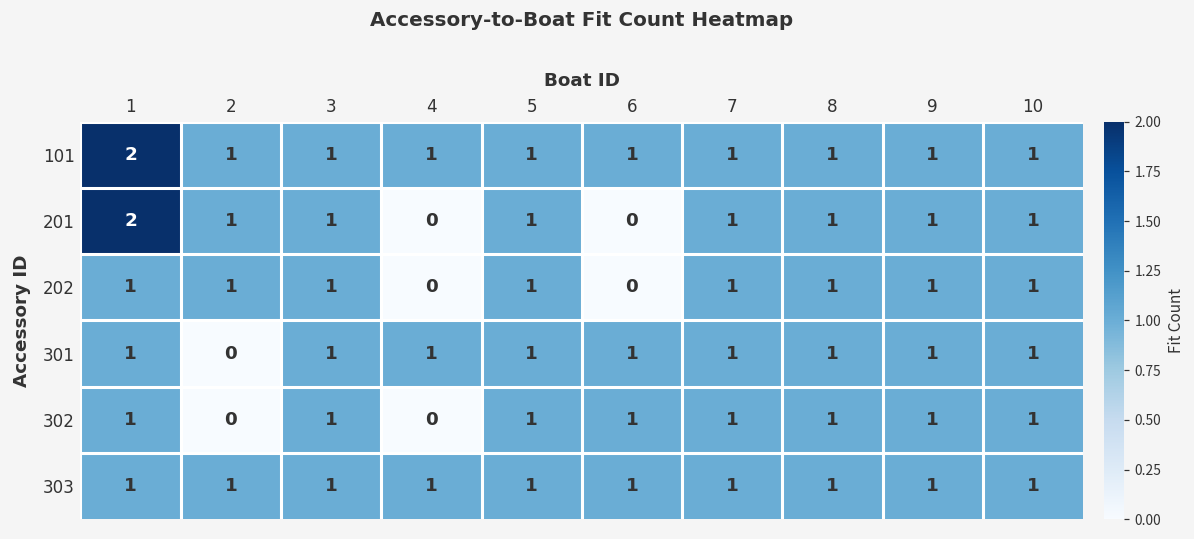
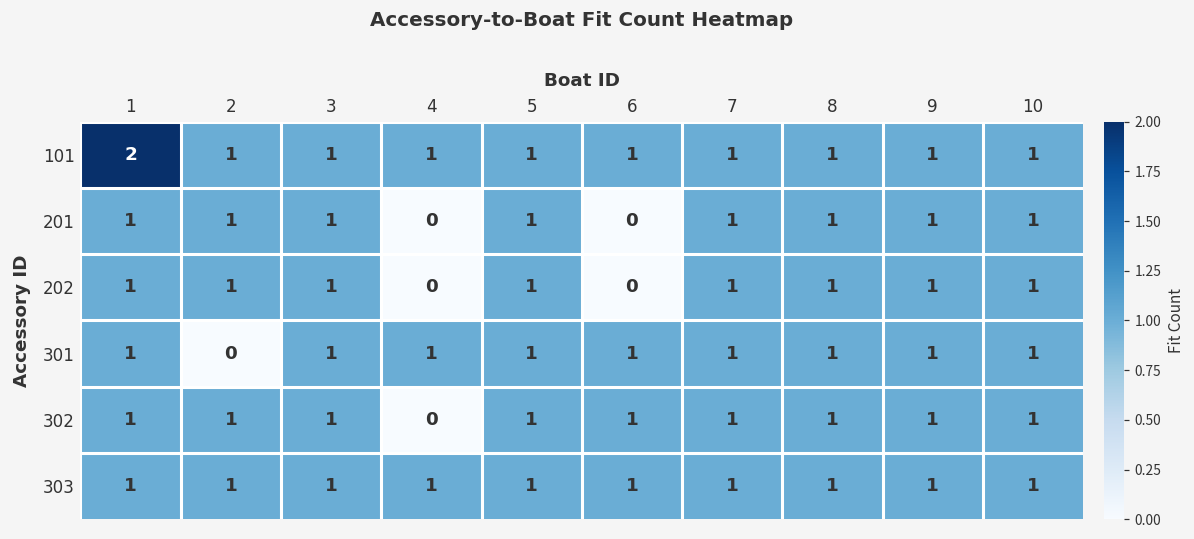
201, 1: 2 -> 1
302, 2: 0 -> 1
